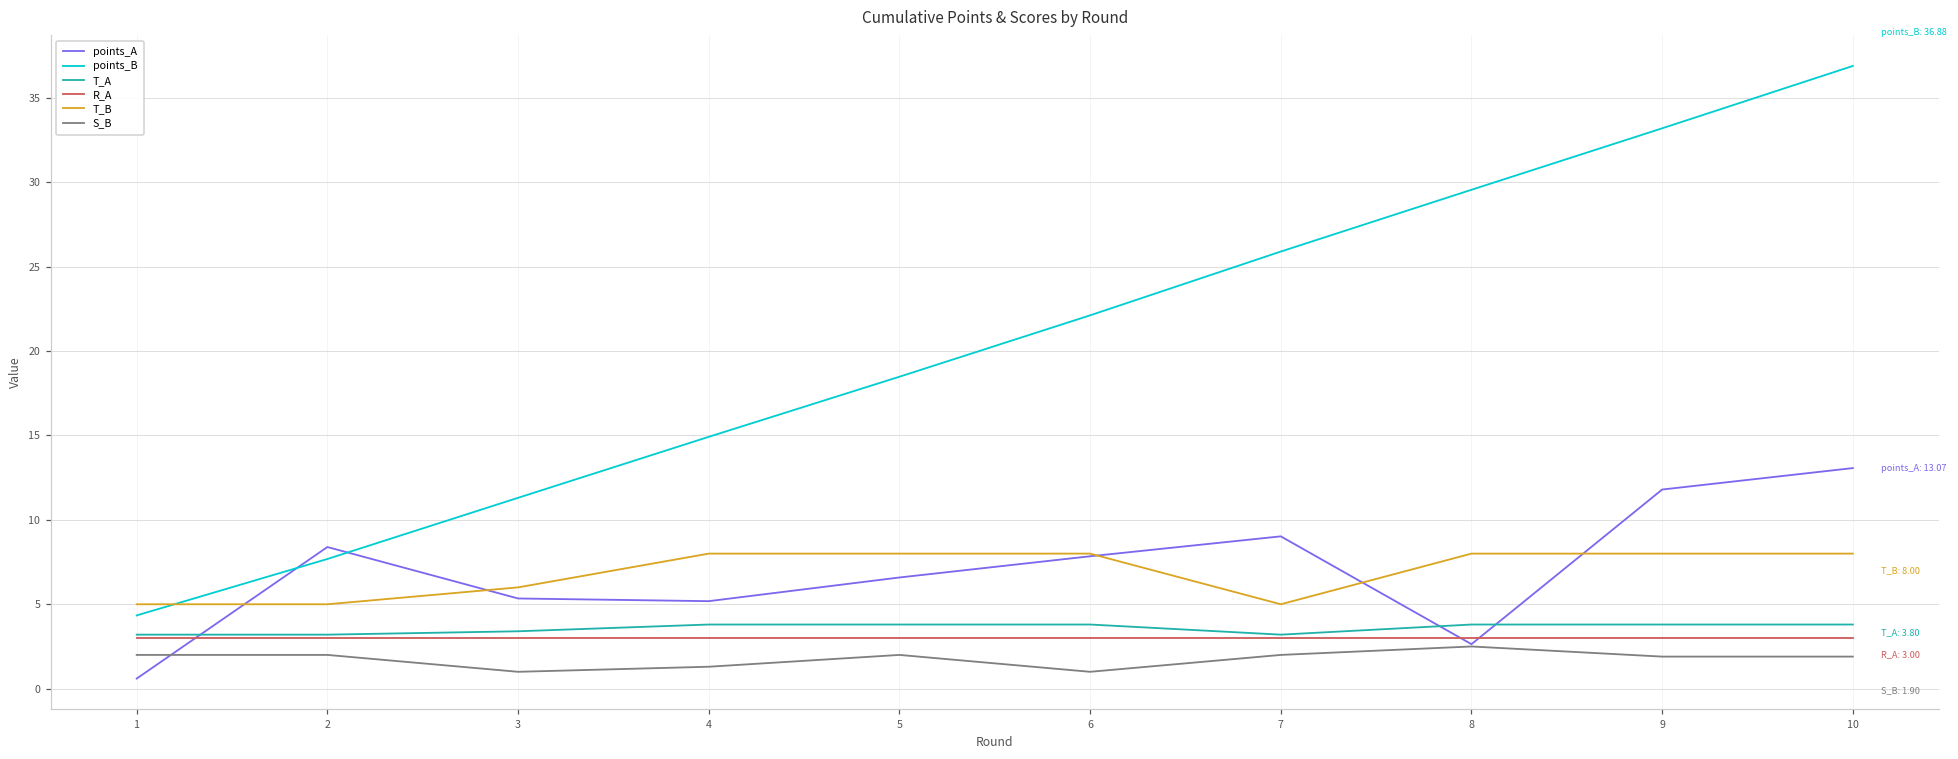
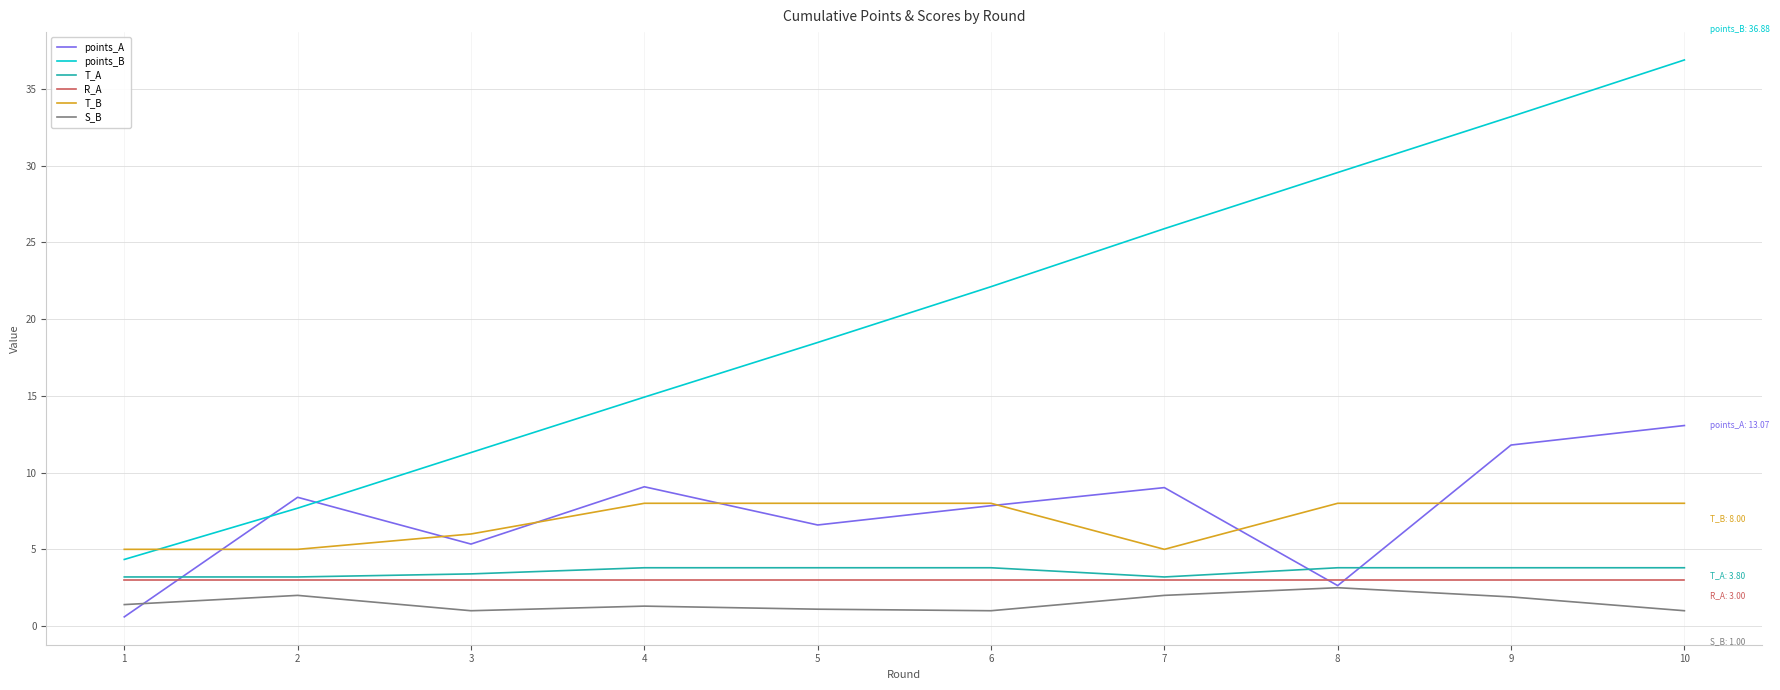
S_B, 1: 2.0 -> 1.4
points_A, 4: 5.2 -> 9.1
S_B, 5: 2.0 -> 1.1
S_B, 10: 1.90 -> 1.00
